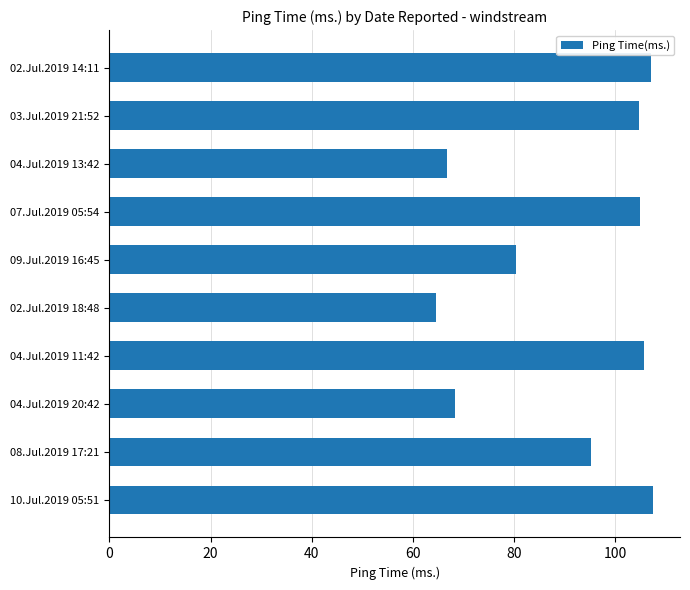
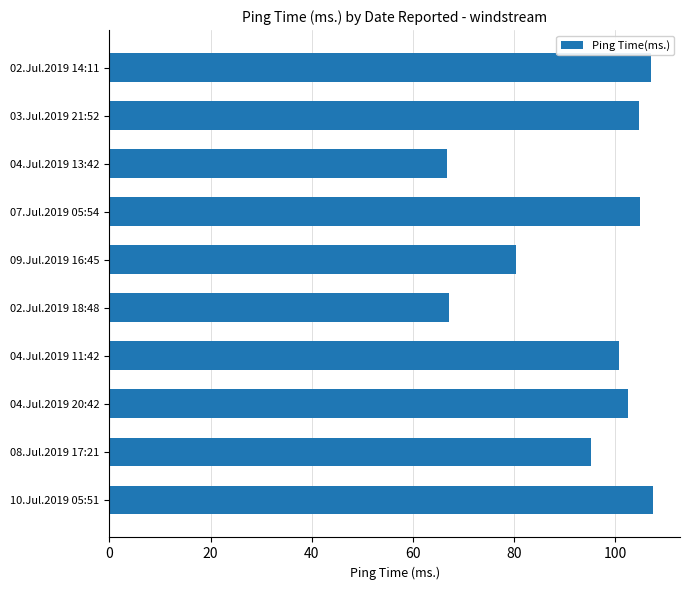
02.Jul.2019 18:48: 64 -> 67
04.Jul.2019 11:42: 106 -> 101
04.Jul.2019 20:42: 68 -> 103
